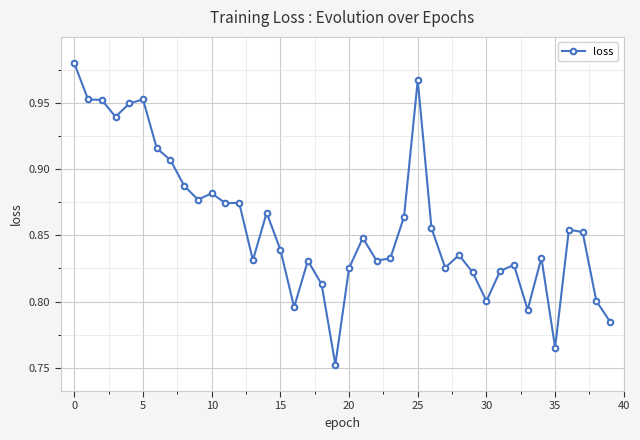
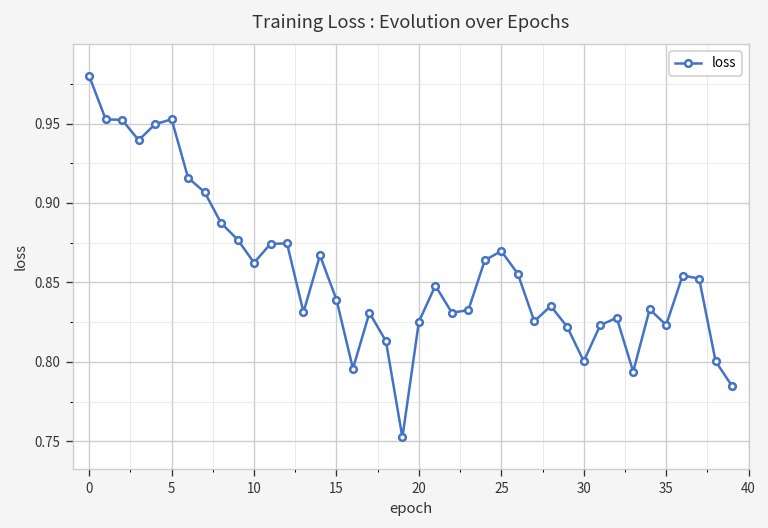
10: 0.882 -> 0.862
25: 0.967 -> 0.870
35: 0.765 -> 0.823
